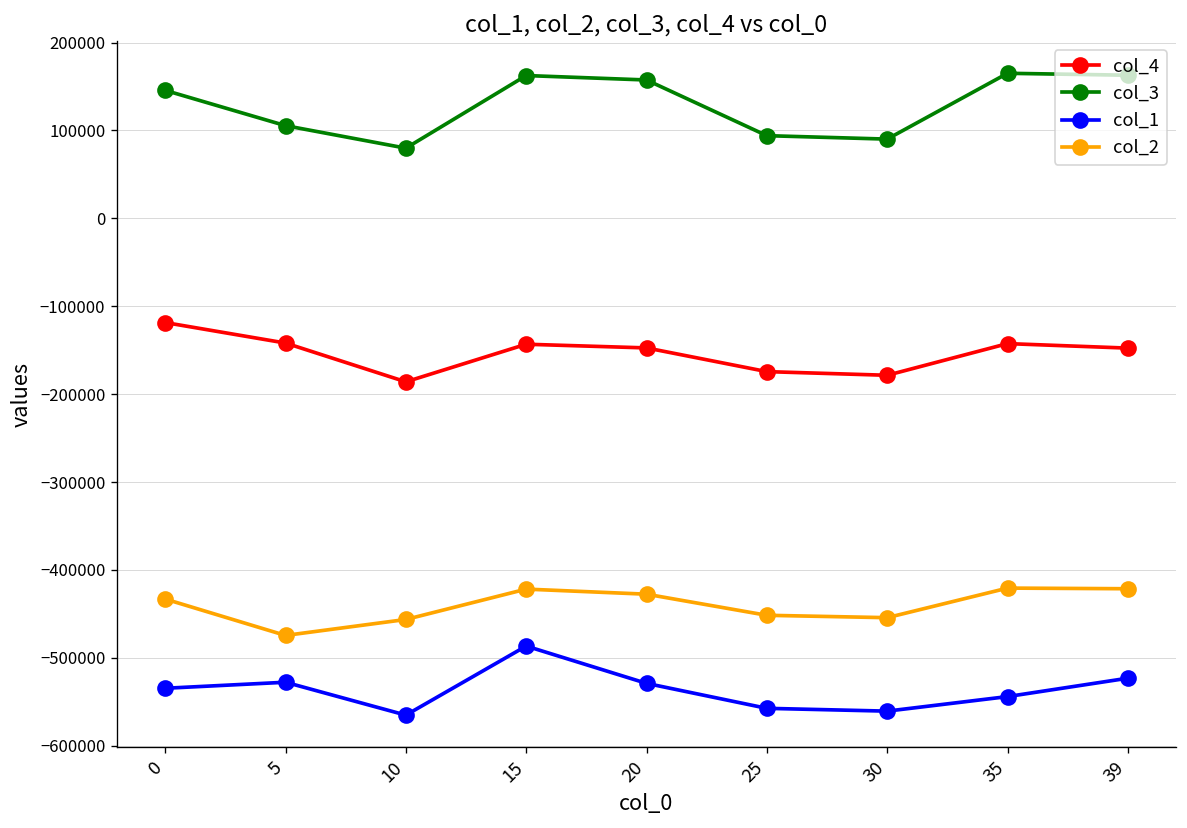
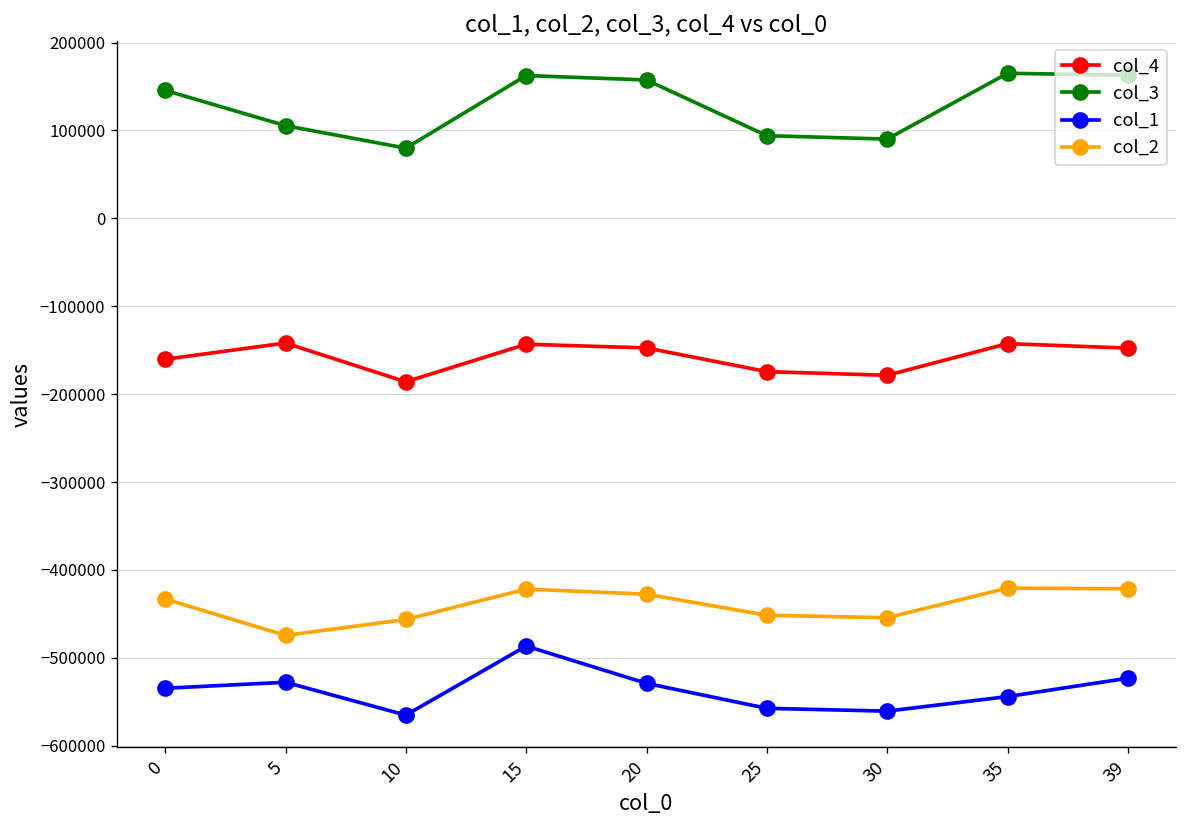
col_4, 0: -120000 -> -160000
